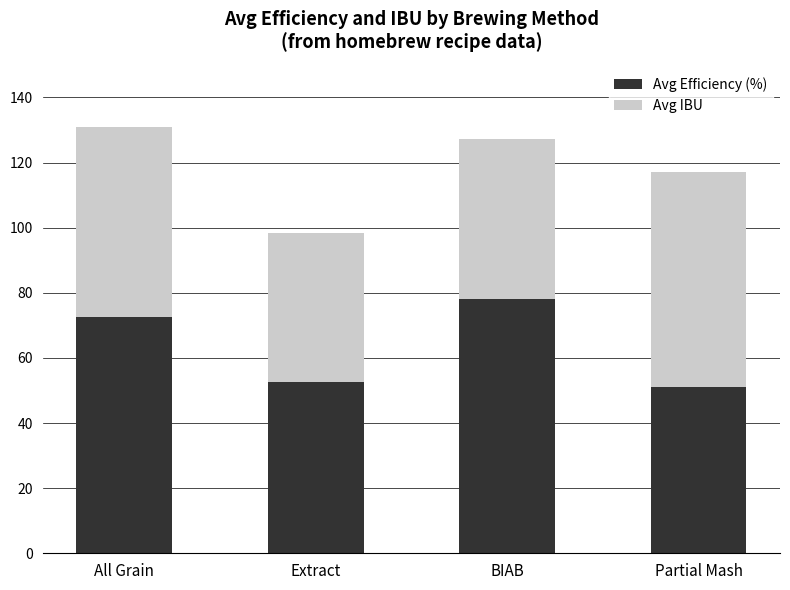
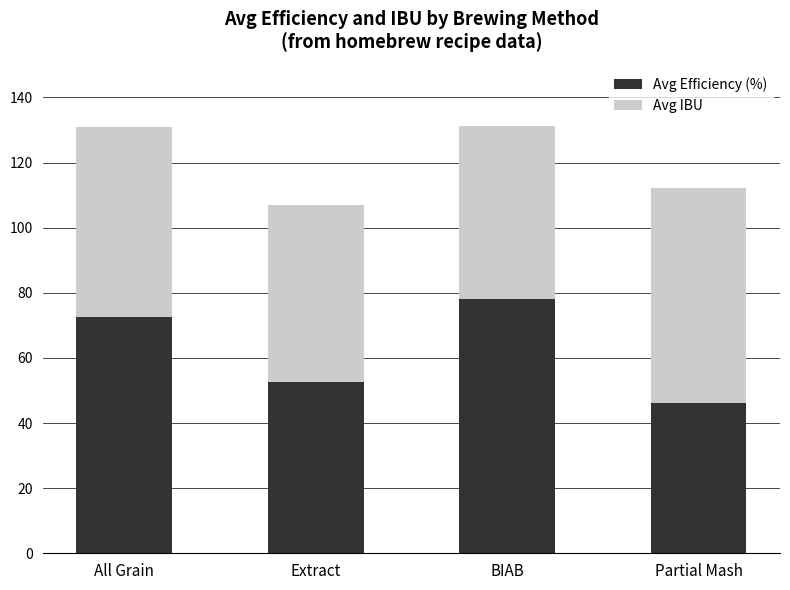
Avg IBU, Extract: 46 -> 54
Avg IBU, BIAB: 49 -> 53
Avg Efficiency (%), Partial Mash: 51 -> 46
